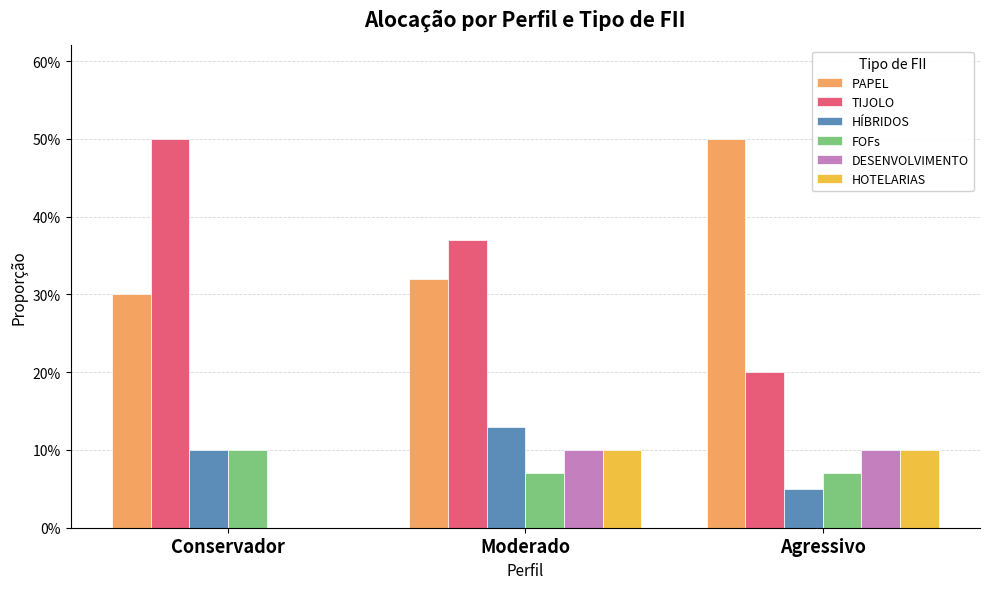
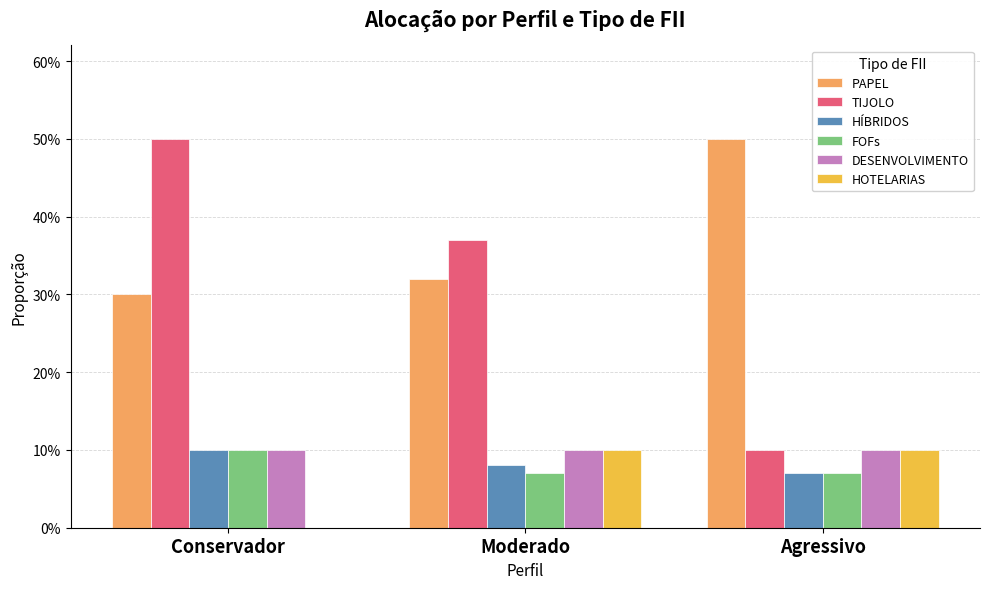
DESENVOLVIMENTO, Conservador: 0% -> 10%
HÍBRIDOS, Moderado: 13% -> 8%
TIJOLO, Agressivo: 20% -> 10%
HÍBRIDOS, Agressivo: 5% -> 7%
